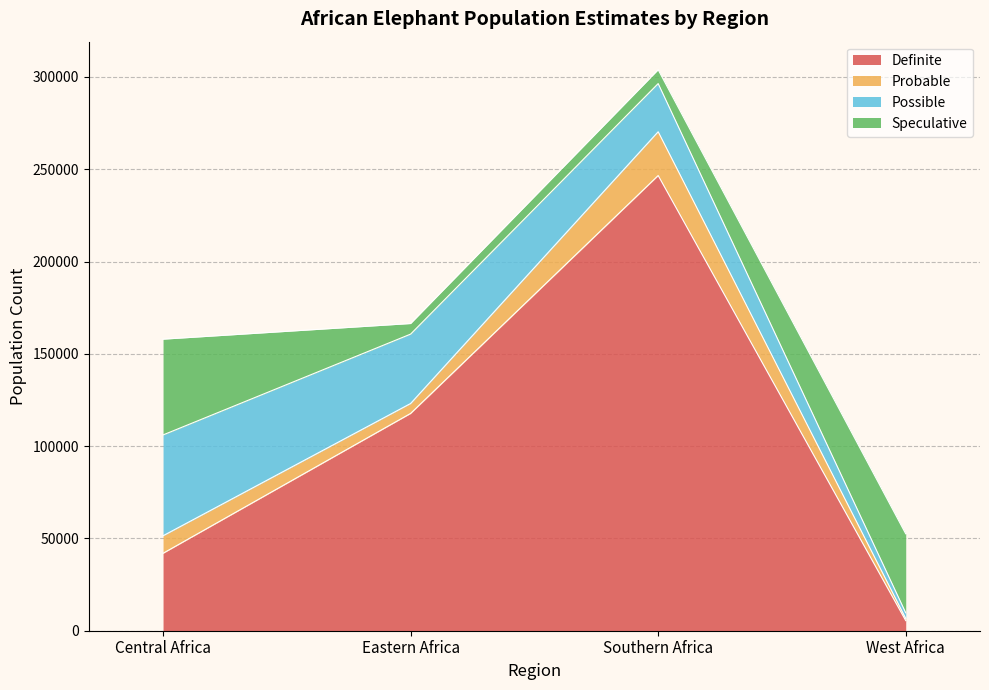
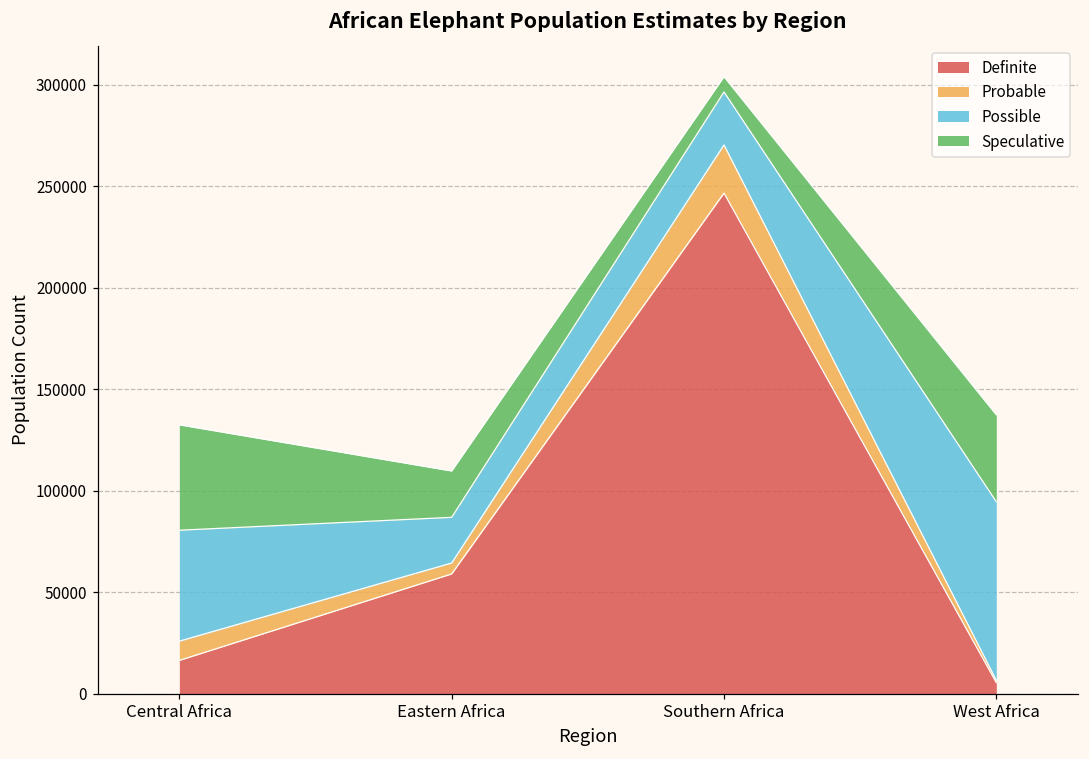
Definite, Central Africa: 42000 -> 16000
Definite, Eastern Africa: 118000 -> 59000
Possible, Eastern Africa: 38000 -> 23000
Speculative, Eastern Africa: 6000 -> 23000
Possible, West Africa: 3000 -> 88000
